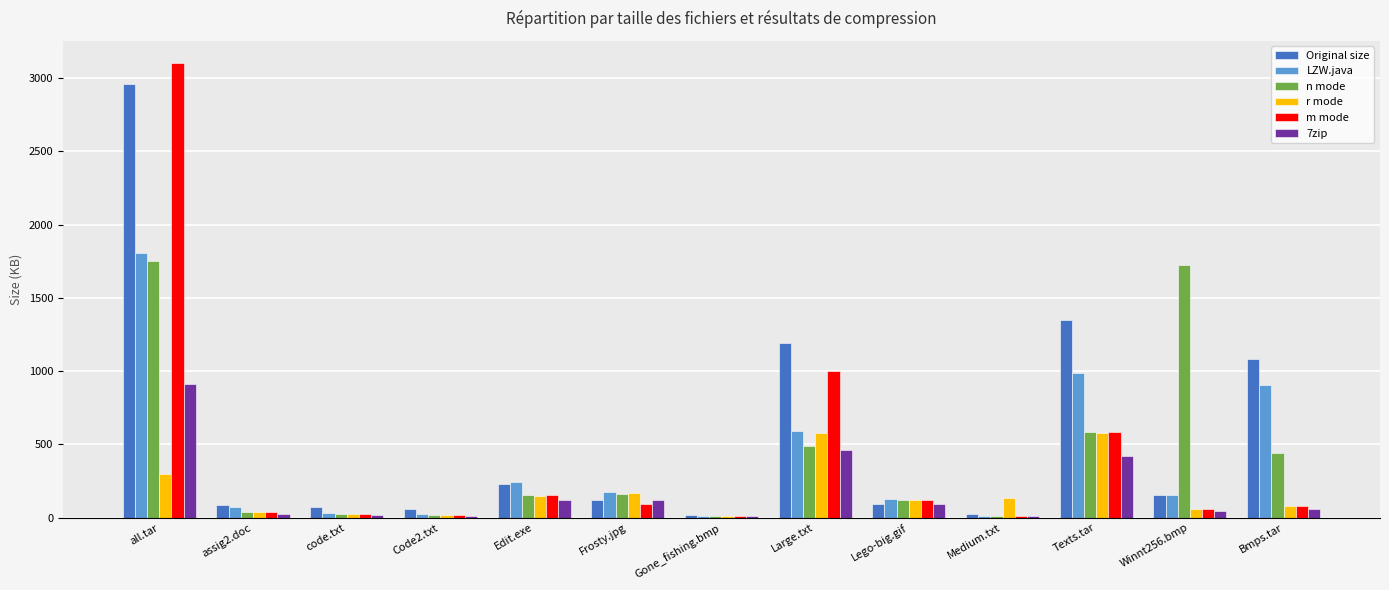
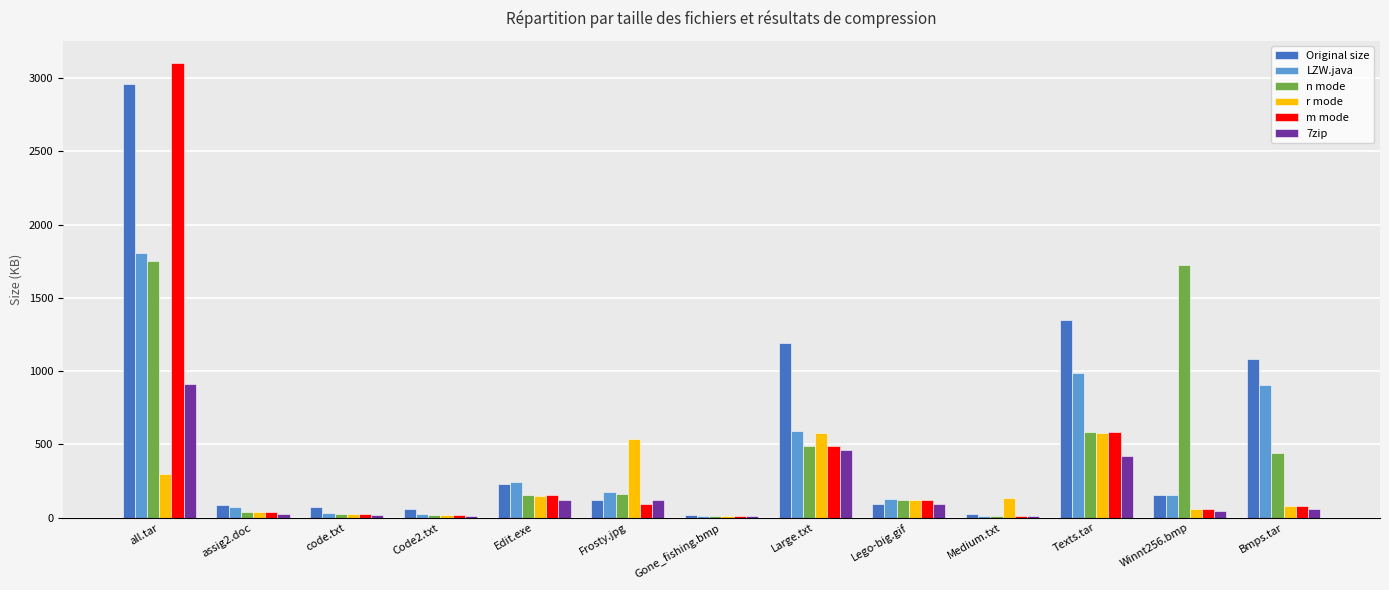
r mode, Frosty.jpg: 170 -> 530
m mode, Large.txt: 1000 -> 490
